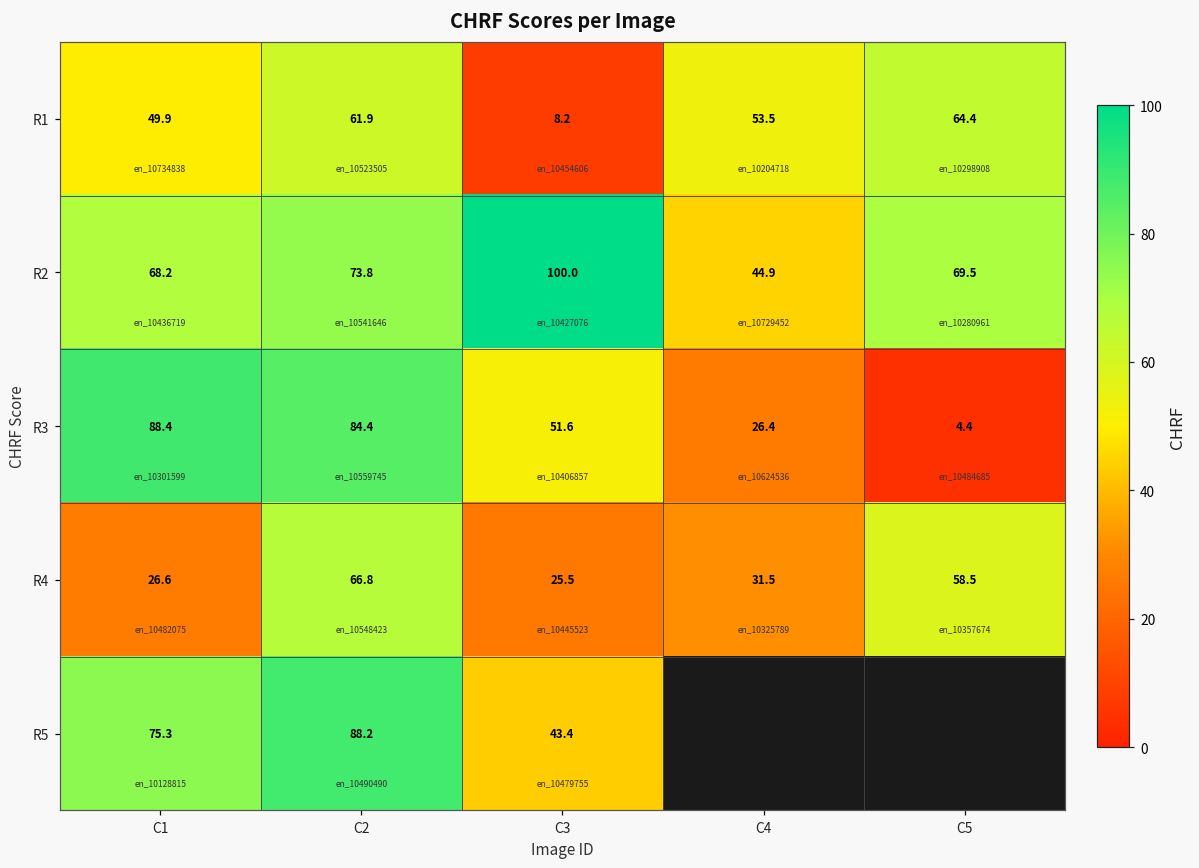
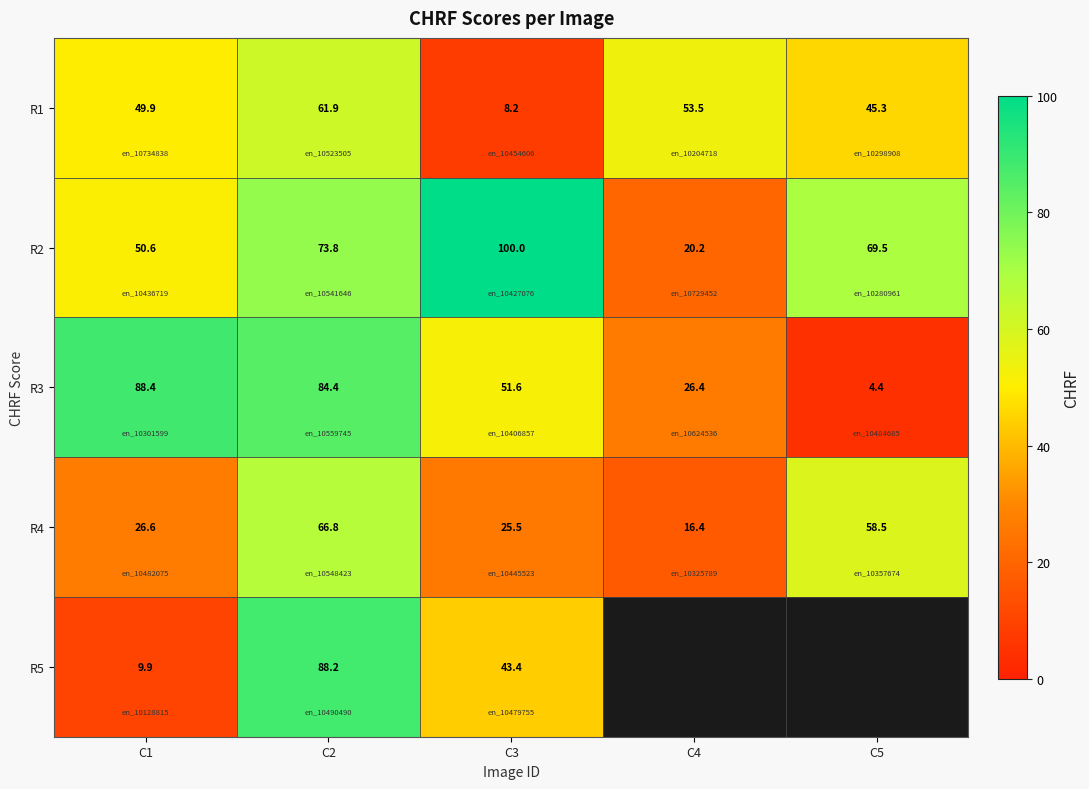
R1, C5: 64.4 -> 45.3
R2, C1: 68.2 -> 50.6
R2, C4: 44.9 -> 20.2
R4, C4: 31.5 -> 16.4
R5, C1: 75.3 -> 9.9
